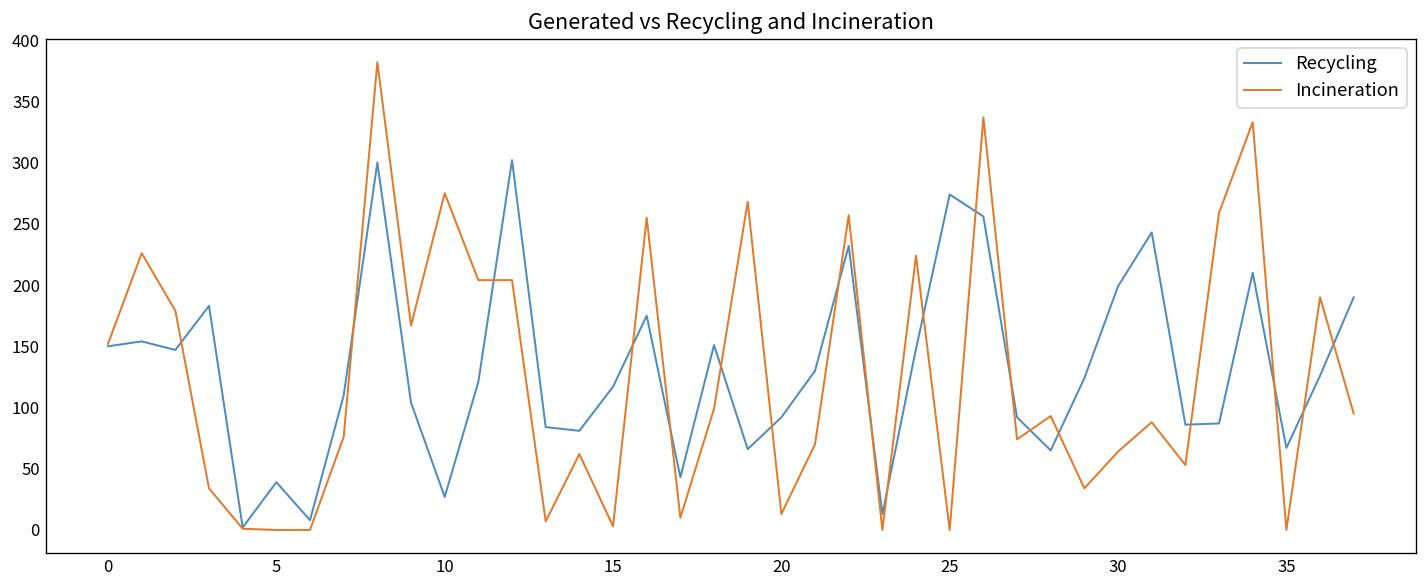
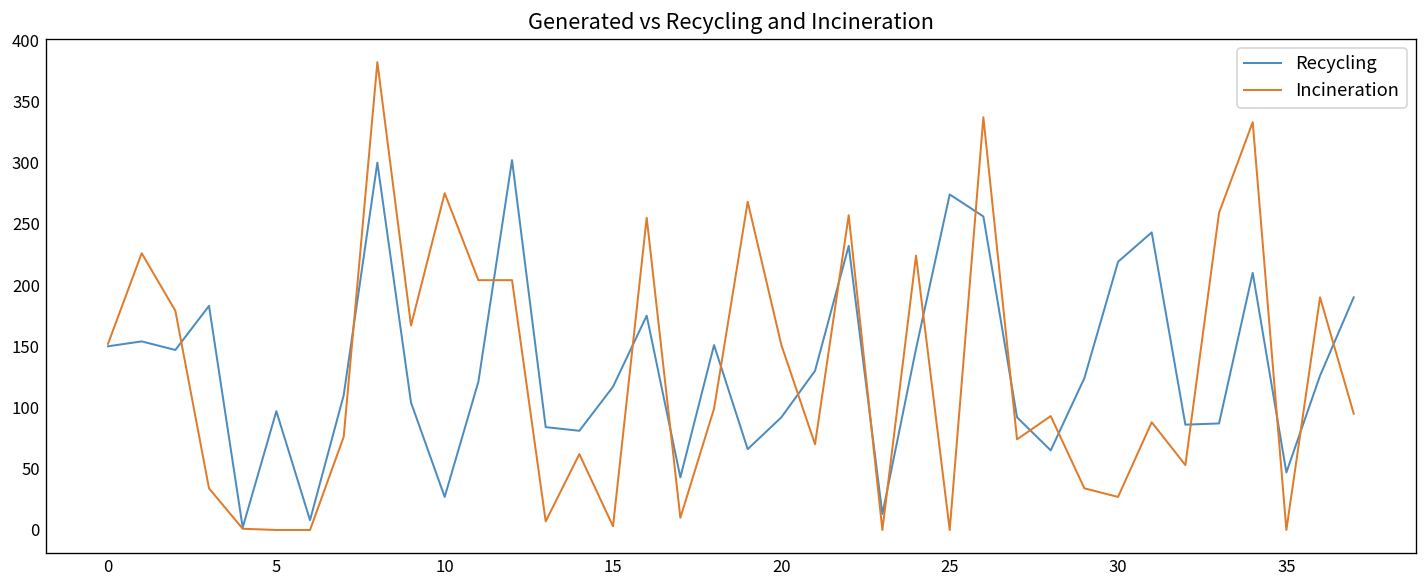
Recycling, 5: 39 -> 97
Incineration, 20: 13 -> 151
Recycling, 30: 199 -> 219
Incineration, 30: 64 -> 27
Recycling, 35: 67 -> 47
